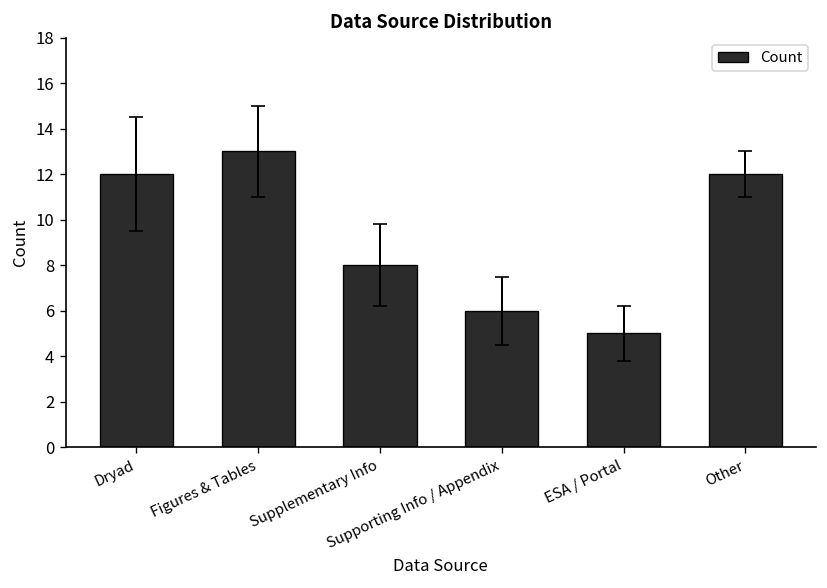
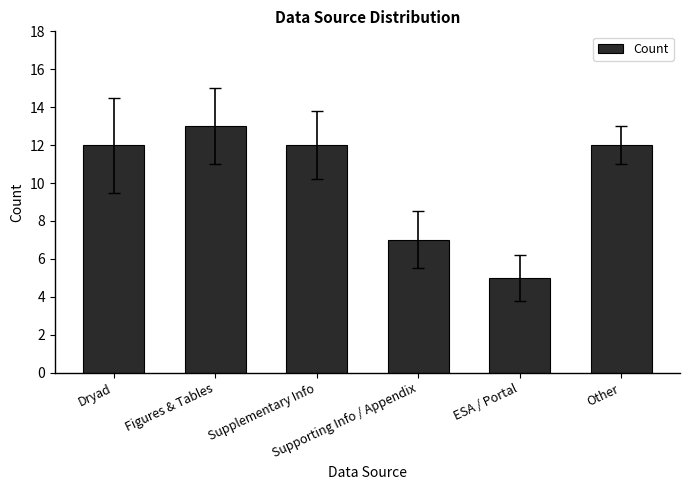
Count, Supplementary Info: 8 -> 12
Count, Supporting Info / Appendix: 6 -> 7
